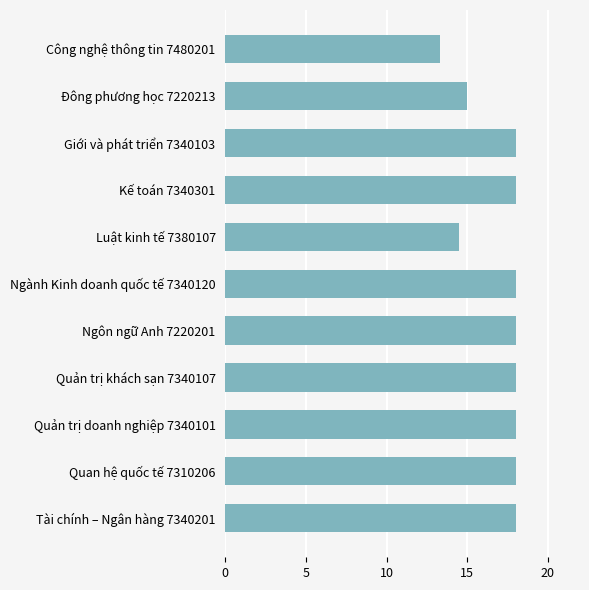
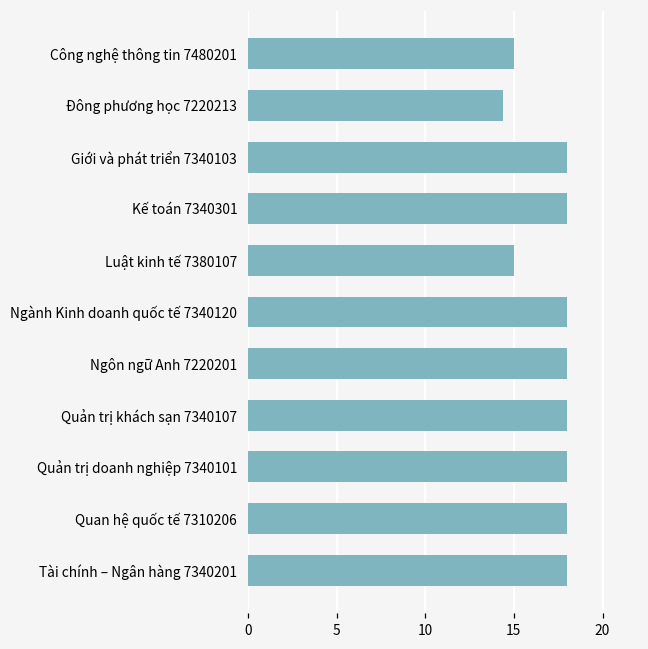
Công nghệ thông tin 7480201: 13.3 -> 15.0
Đông phương học 7220213: 15.0 -> 14.4
Luật kinh tế 7380107: 14.5 -> 15.0
